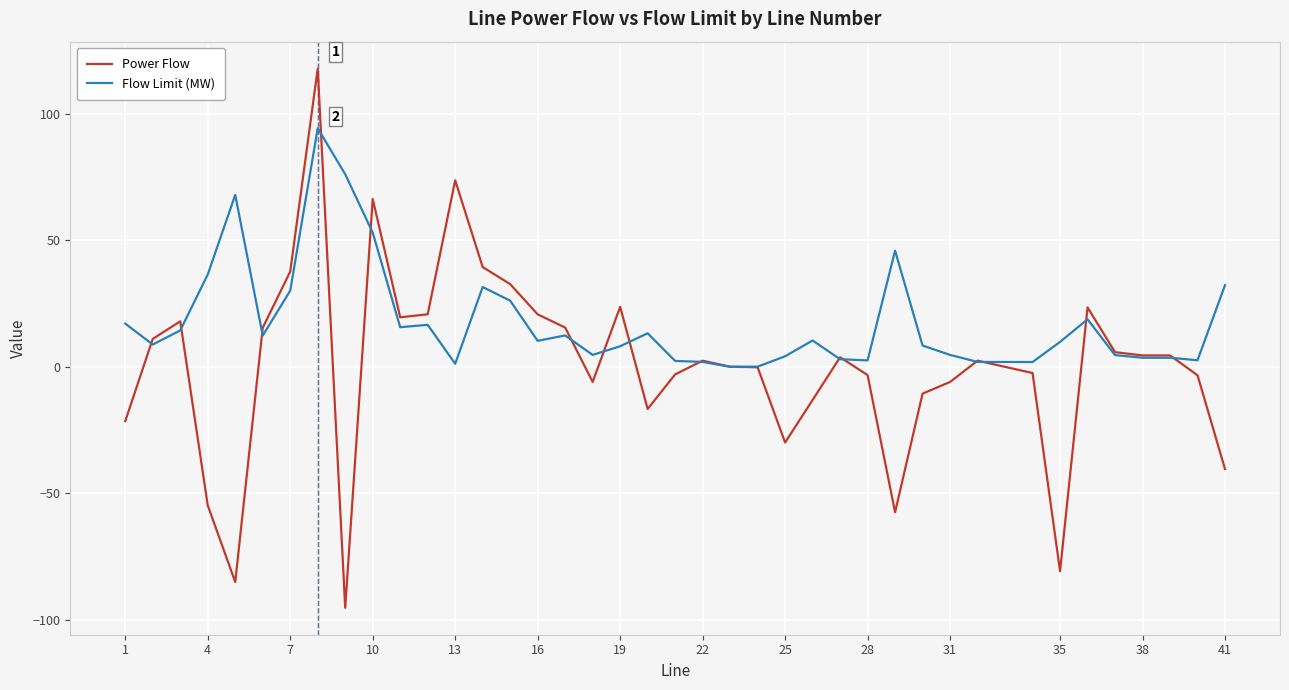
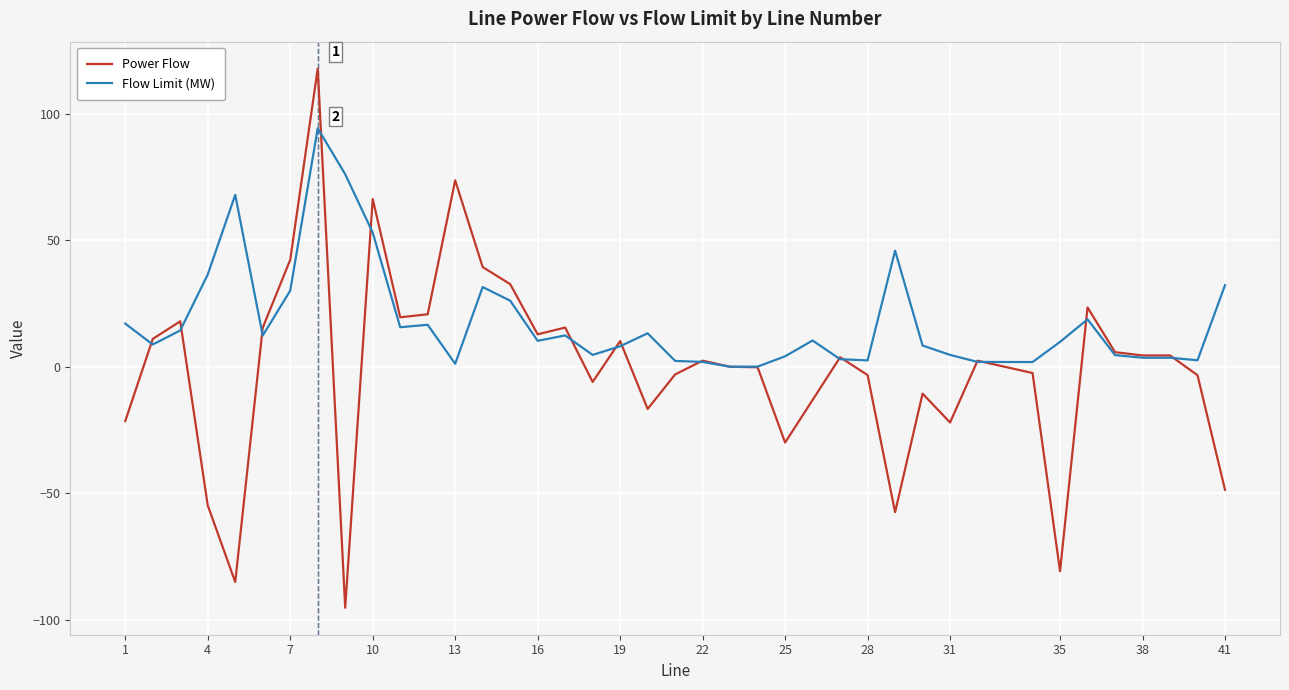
Power Flow, 7: 38 -> 42
Power Flow, 16: 21 -> 13
Power Flow, 19: 24 -> 10
Power Flow, 31: -6 -> -22
Power Flow, 41: -40 -> -49
